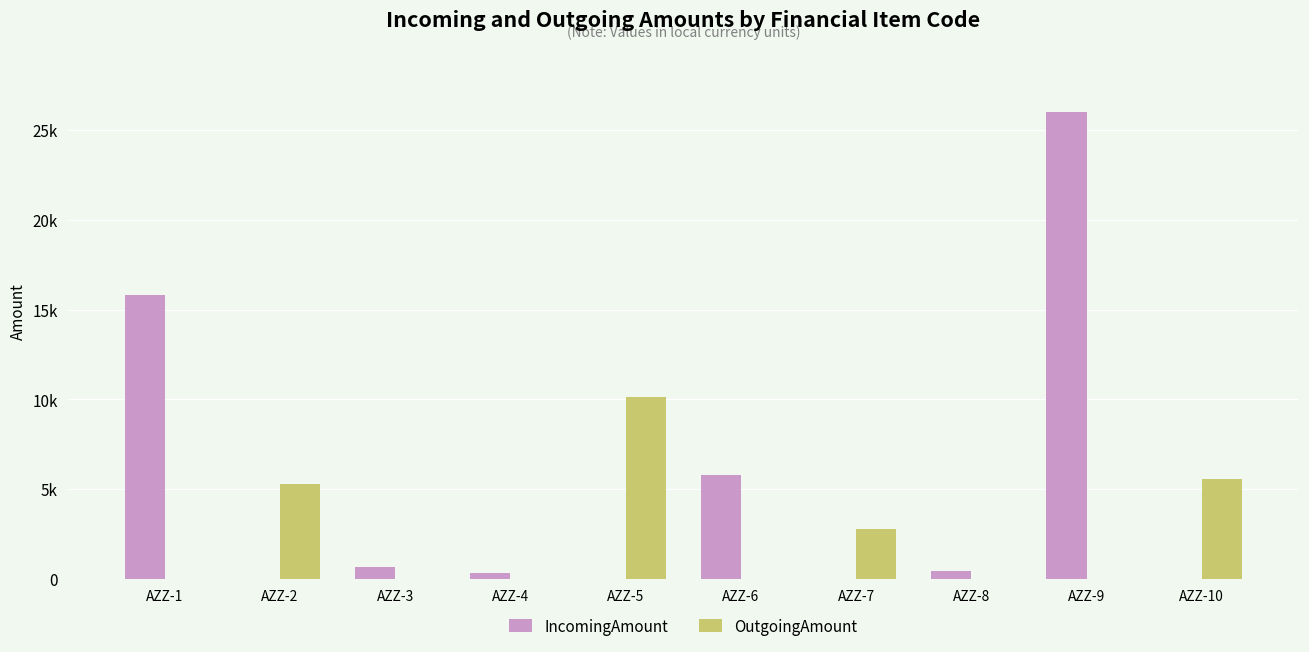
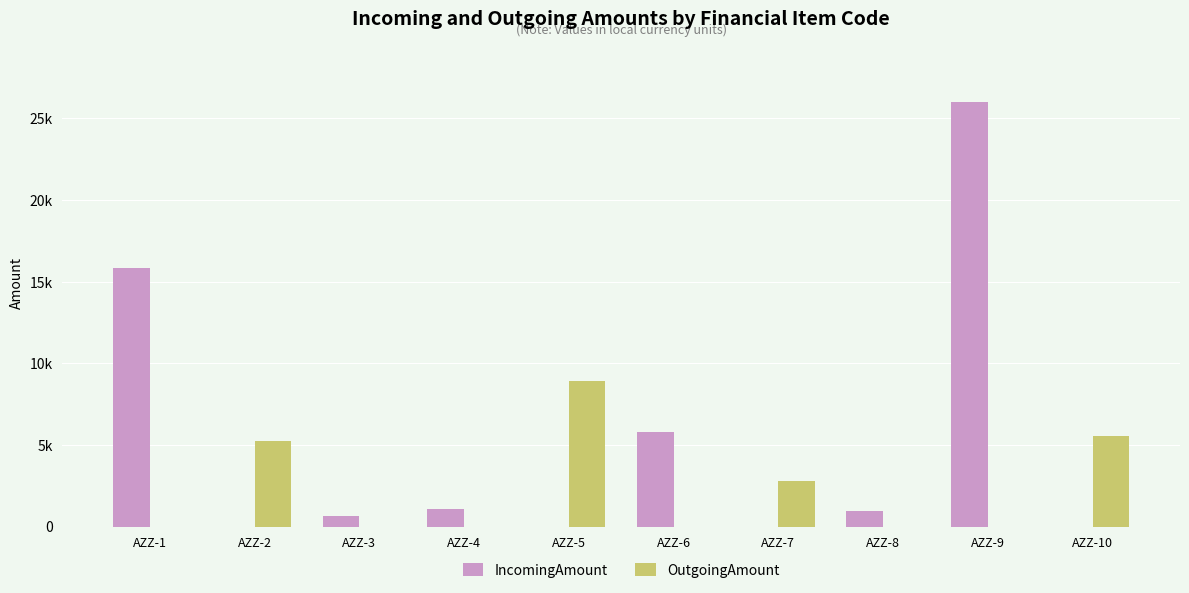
IncomingAmount, AZZ-4: 300 -> 1100
OutgoingAmount, AZZ-5: 10100 -> 8900
IncomingAmount, AZZ-8: 400 -> 1000
